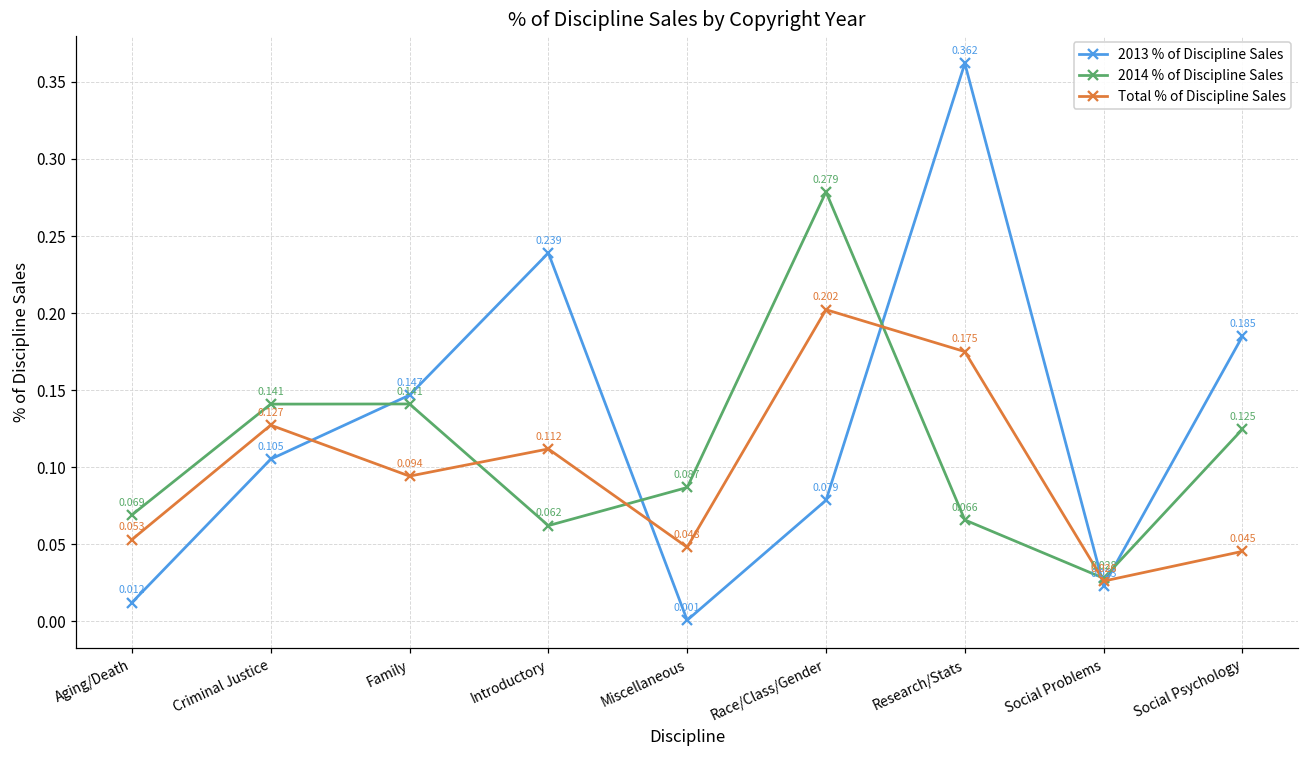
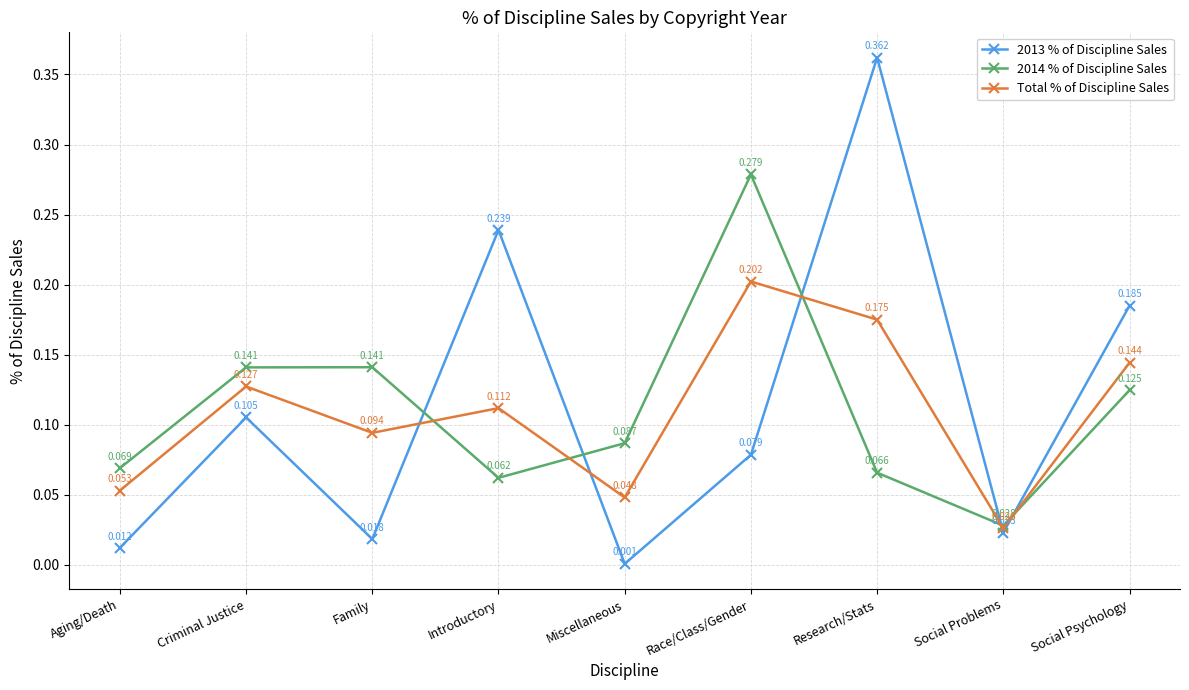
2013 % of Discipline Sales, Family: 0.147 -> 0.018
Total % of Discipline Sales, Social Psychology: 0.045 -> 0.144
